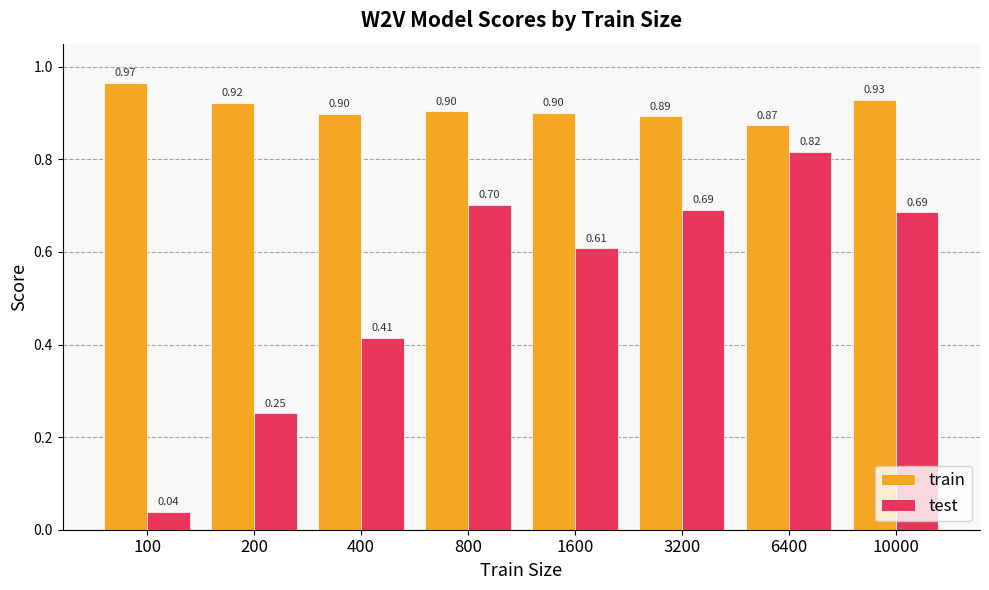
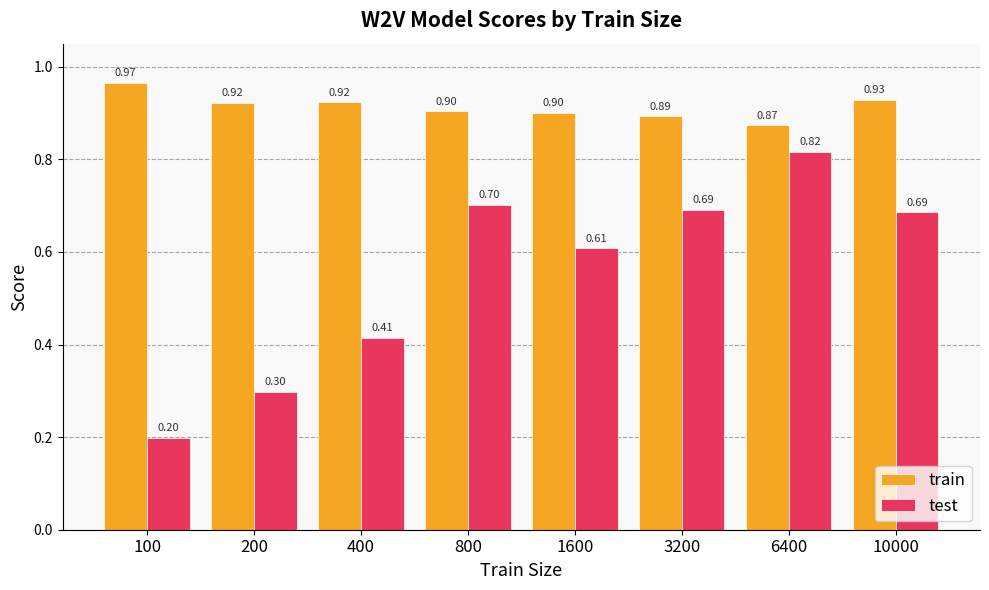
test, 100: 0.04 -> 0.20
test, 200: 0.25 -> 0.30
train, 400: 0.90 -> 0.92
